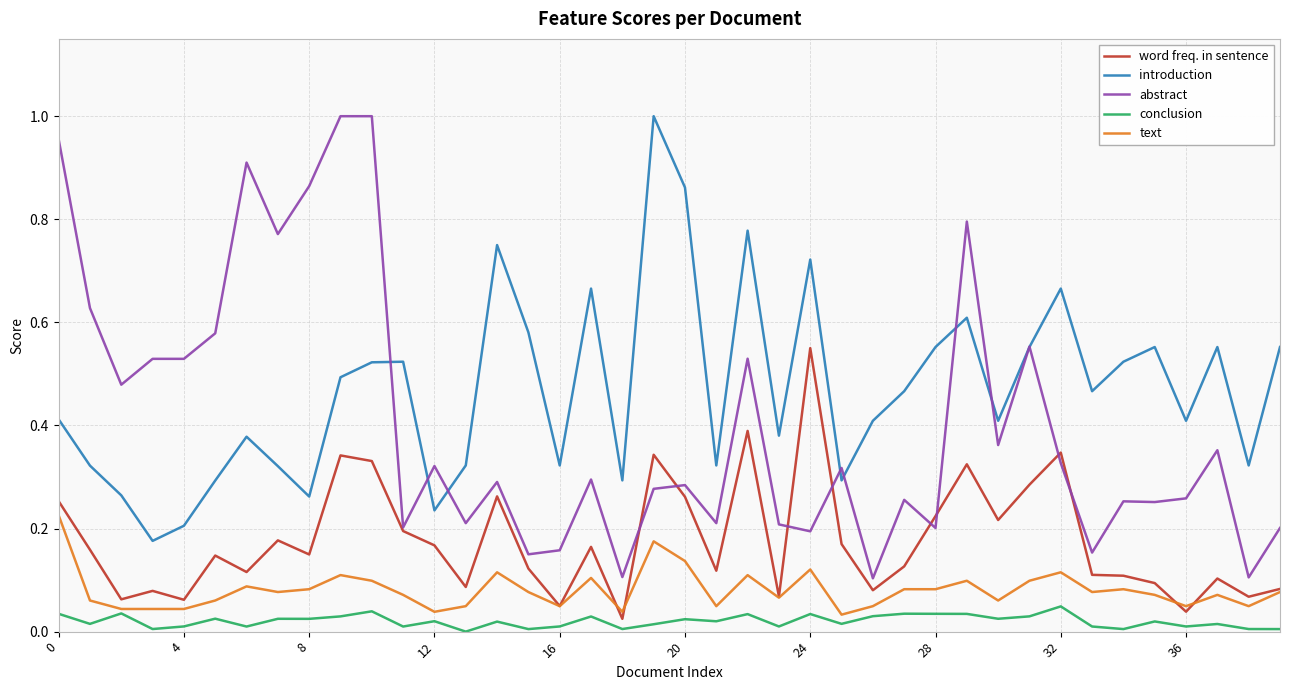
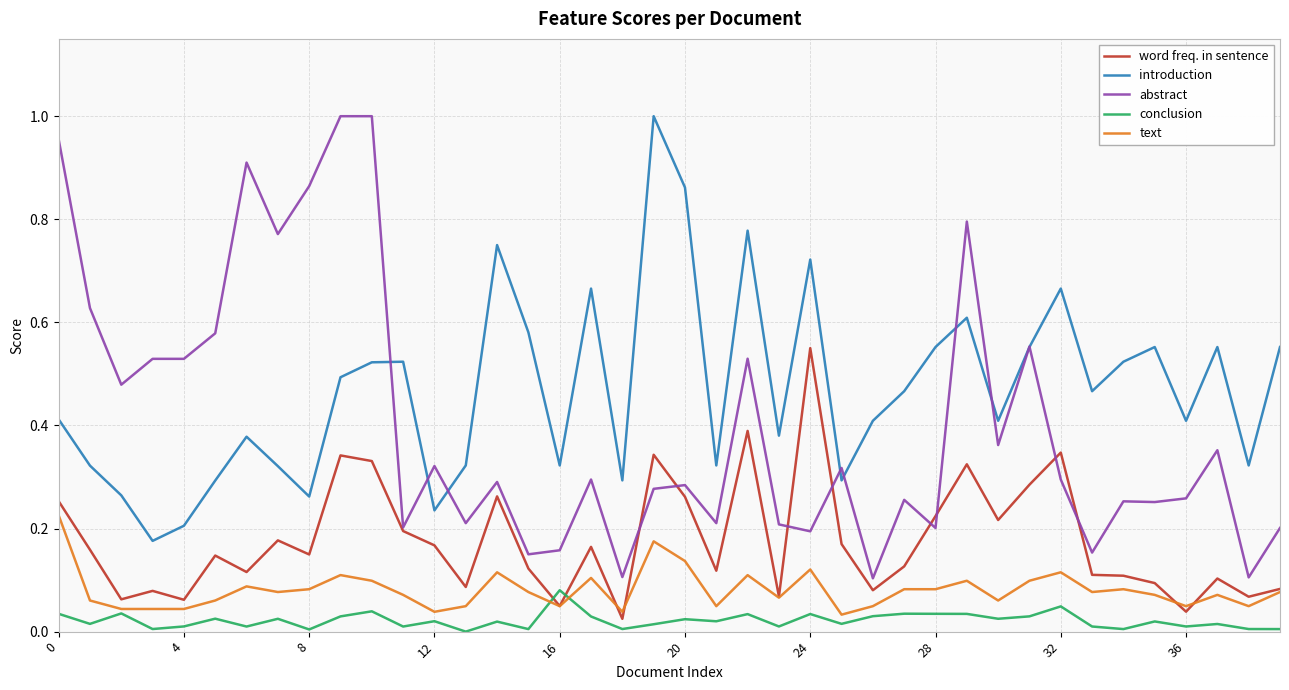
conclusion, 8: 0.02 -> 0.00
conclusion, 16: 0.01 -> 0.08
abstract, 32: 0.33 -> 0.30
